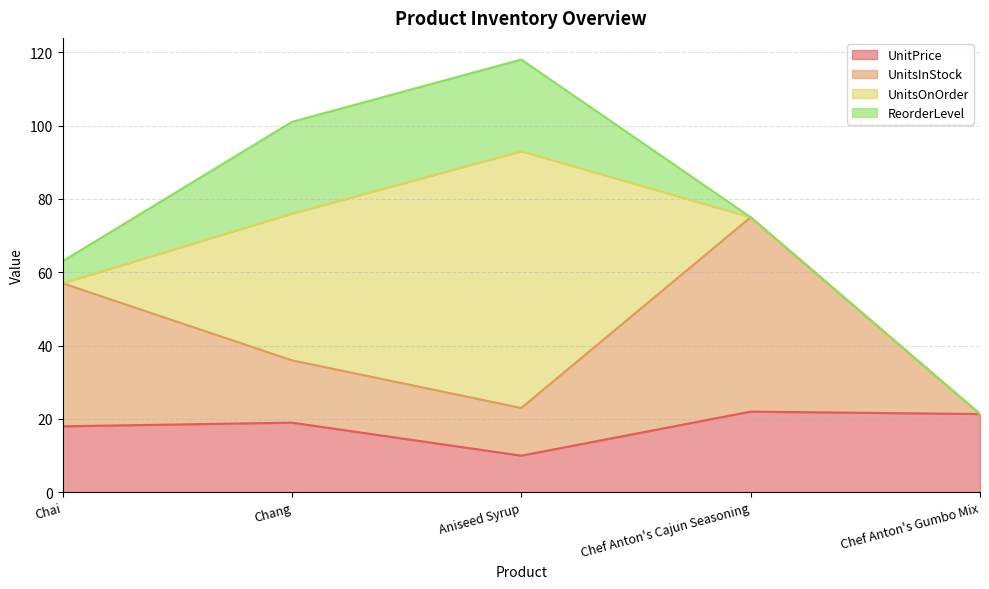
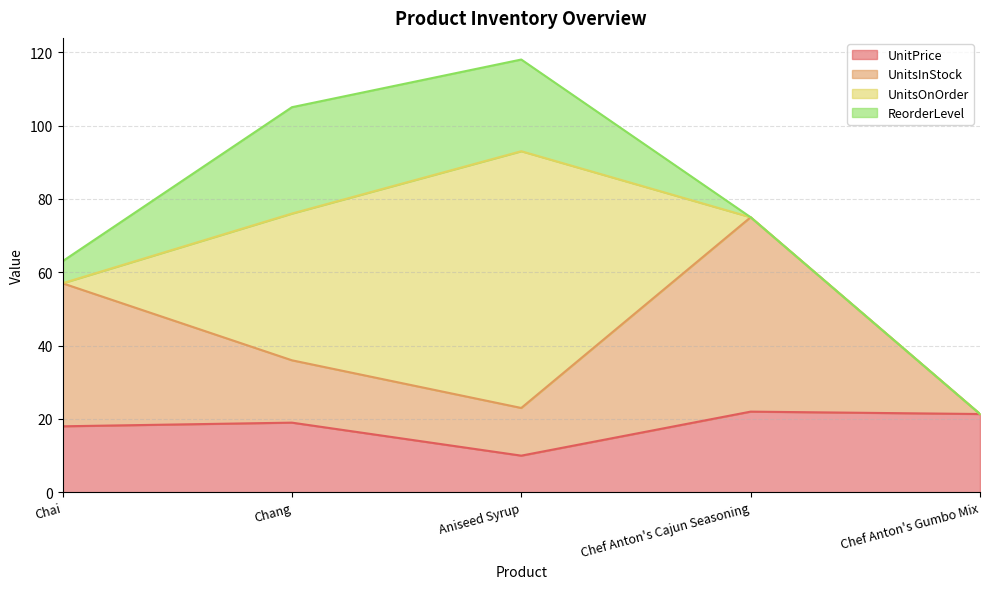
ReorderLevel, Chang: 25 -> 29
